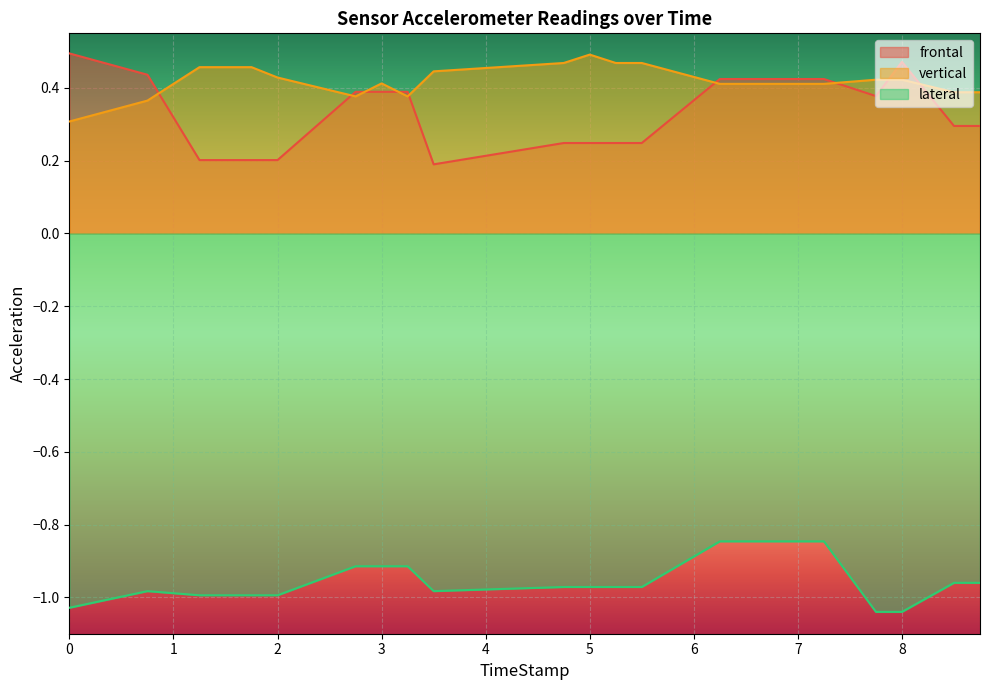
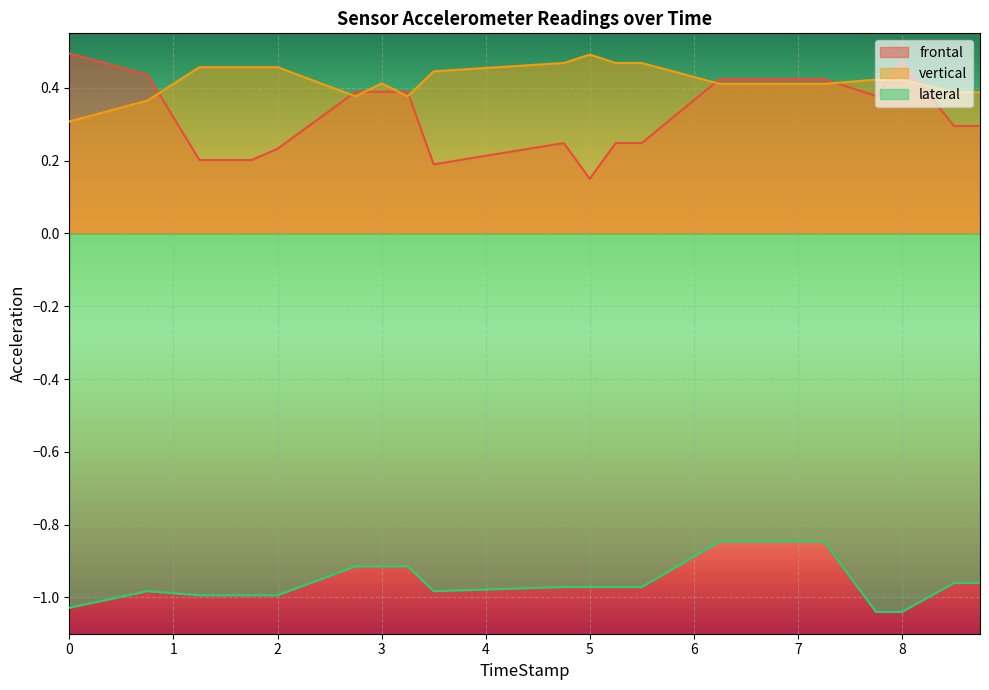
frontal, 2: 0.20 -> 0.23
vertical, 2: 0.43 -> 0.46
frontal, 5: 0.25 -> 0.15
